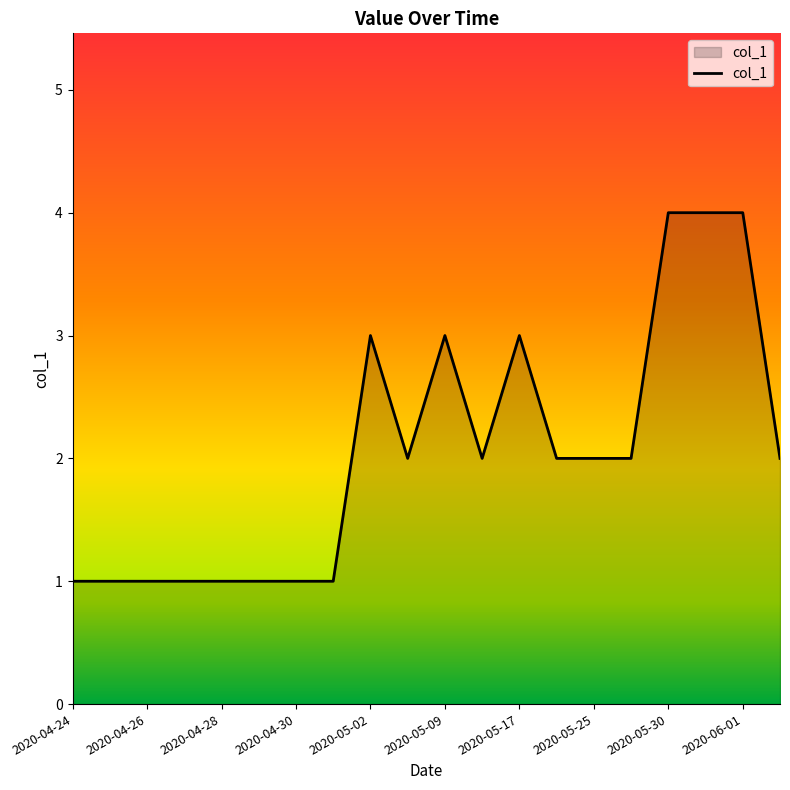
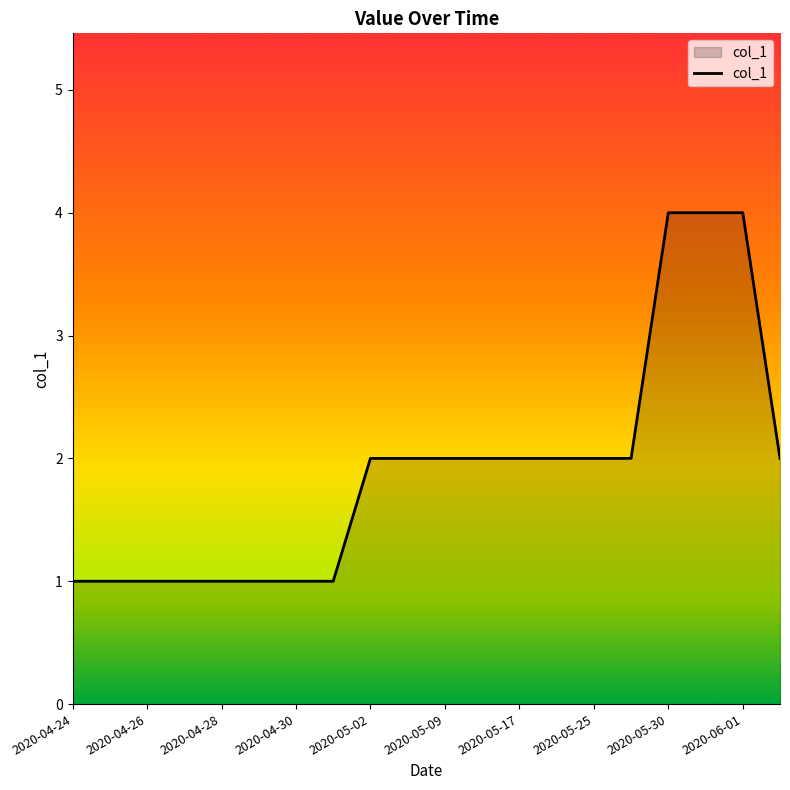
2020-05-02: 3 -> 2
2020-05-09: 3 -> 2
2020-05-17: 3 -> 2
